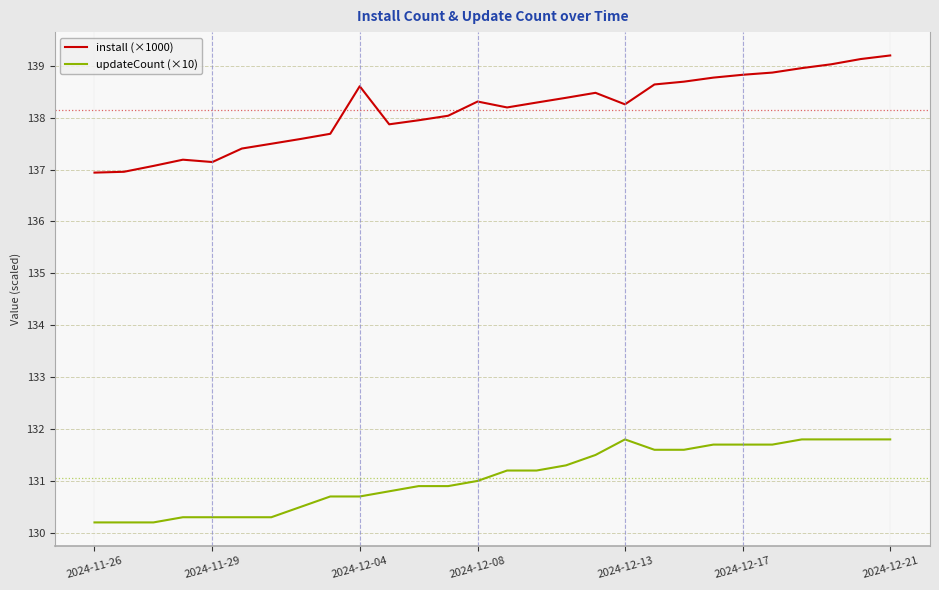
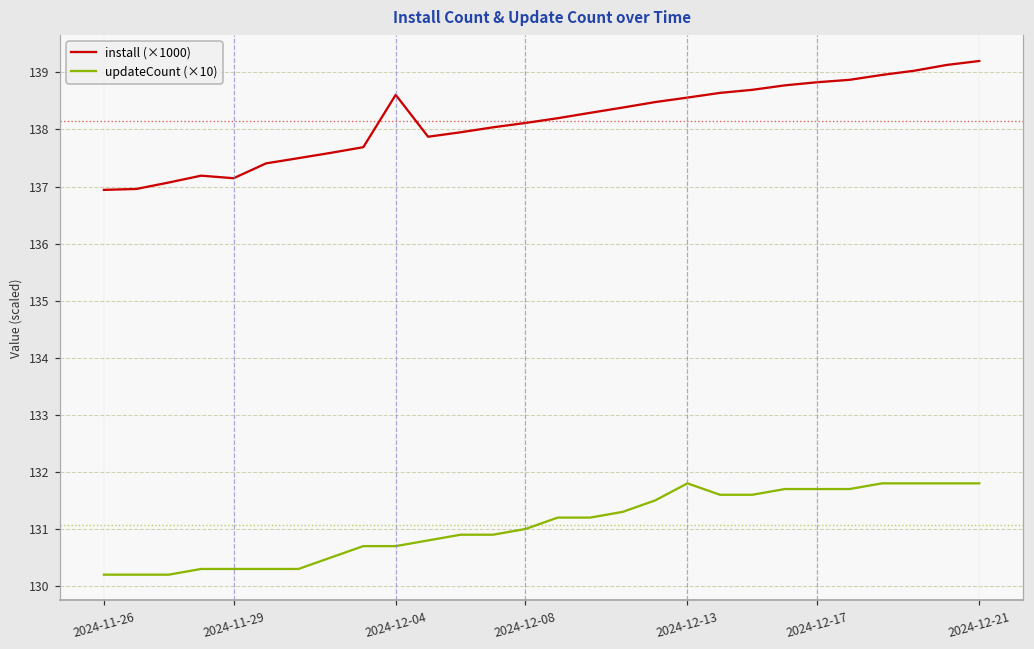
install (×1000), 2024-12-08: 138.3 -> 138.1
install (×1000), 2024-12-13: 138.3 -> 138.6
